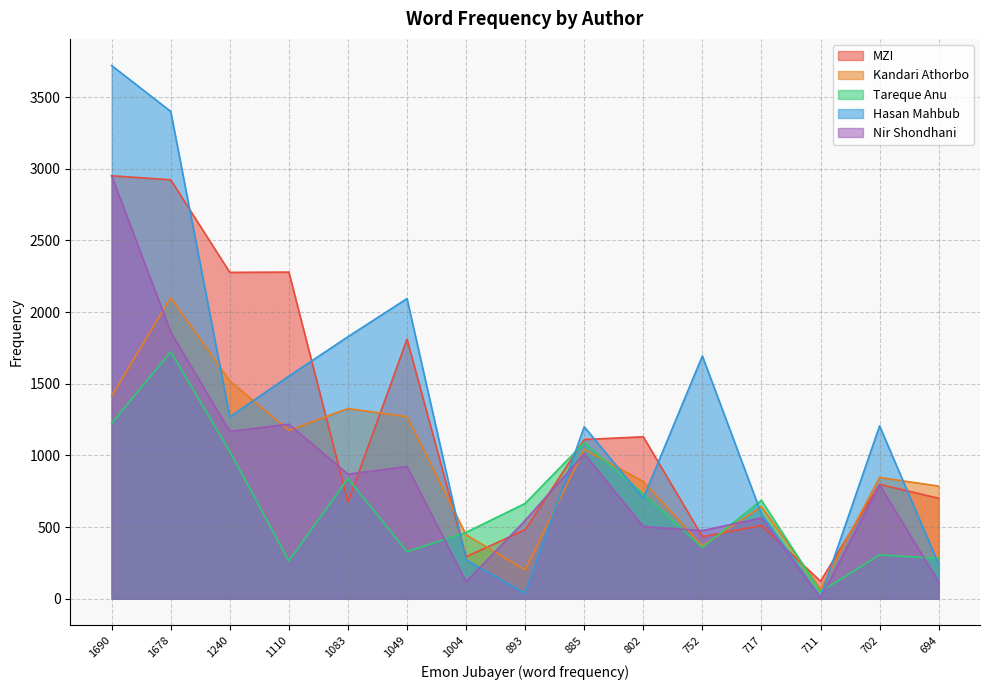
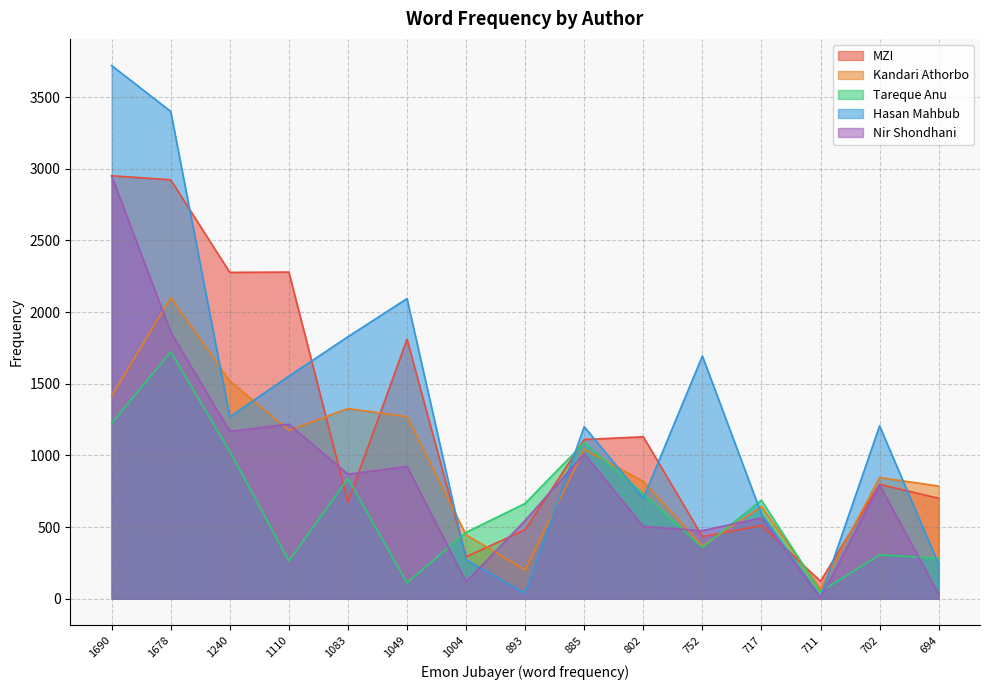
Tareque Anu, 1049: 330 -> 110
Nir Shondhani, 694: 120 -> 30
